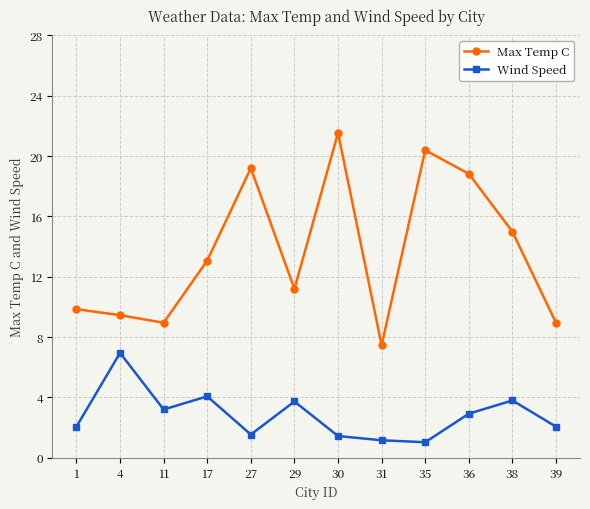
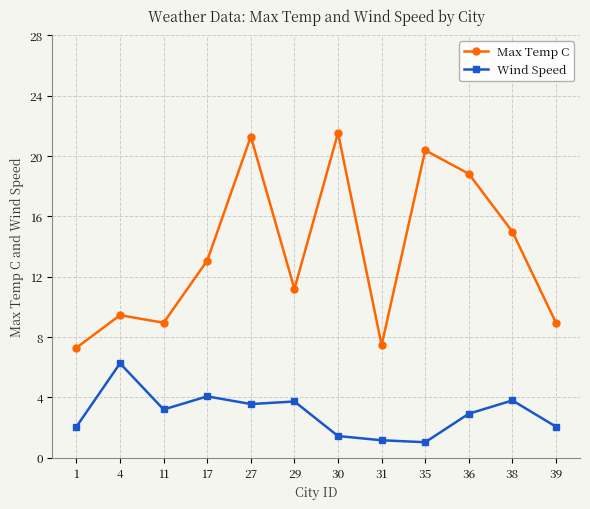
Max Temp C, 1: 9.9 -> 7.3
Wind Speed, 4: 7.0 -> 6.3
Max Temp C, 27: 19.2 -> 21.3
Wind Speed, 27: 1.5 -> 3.6
